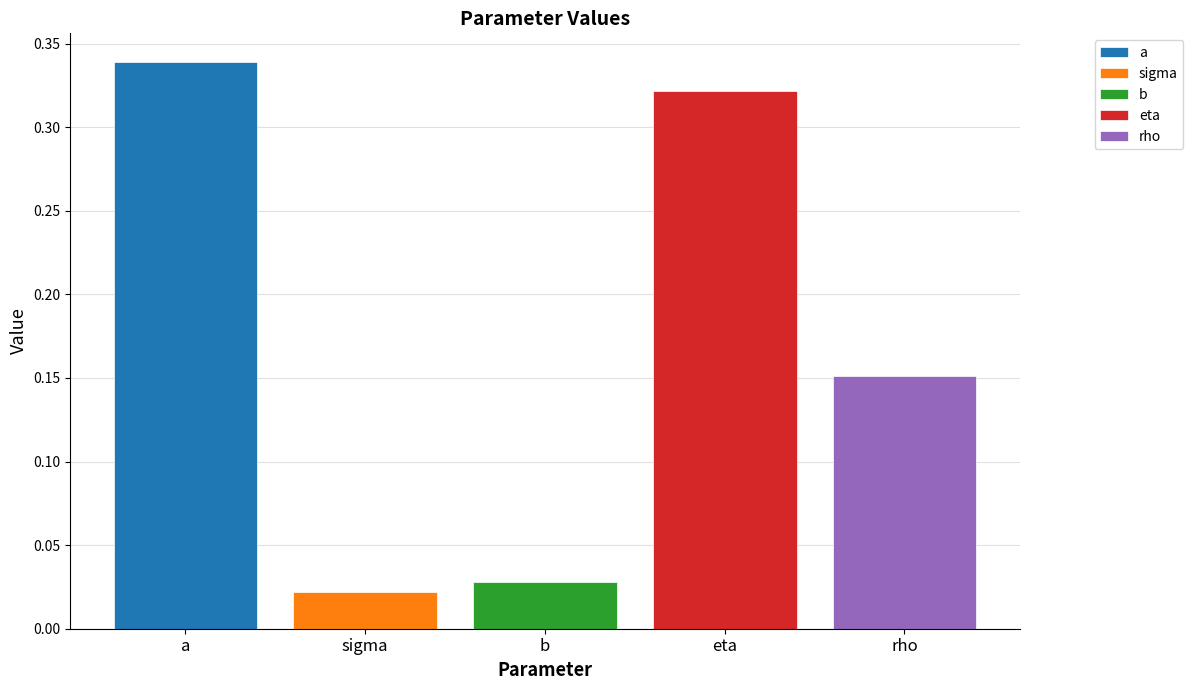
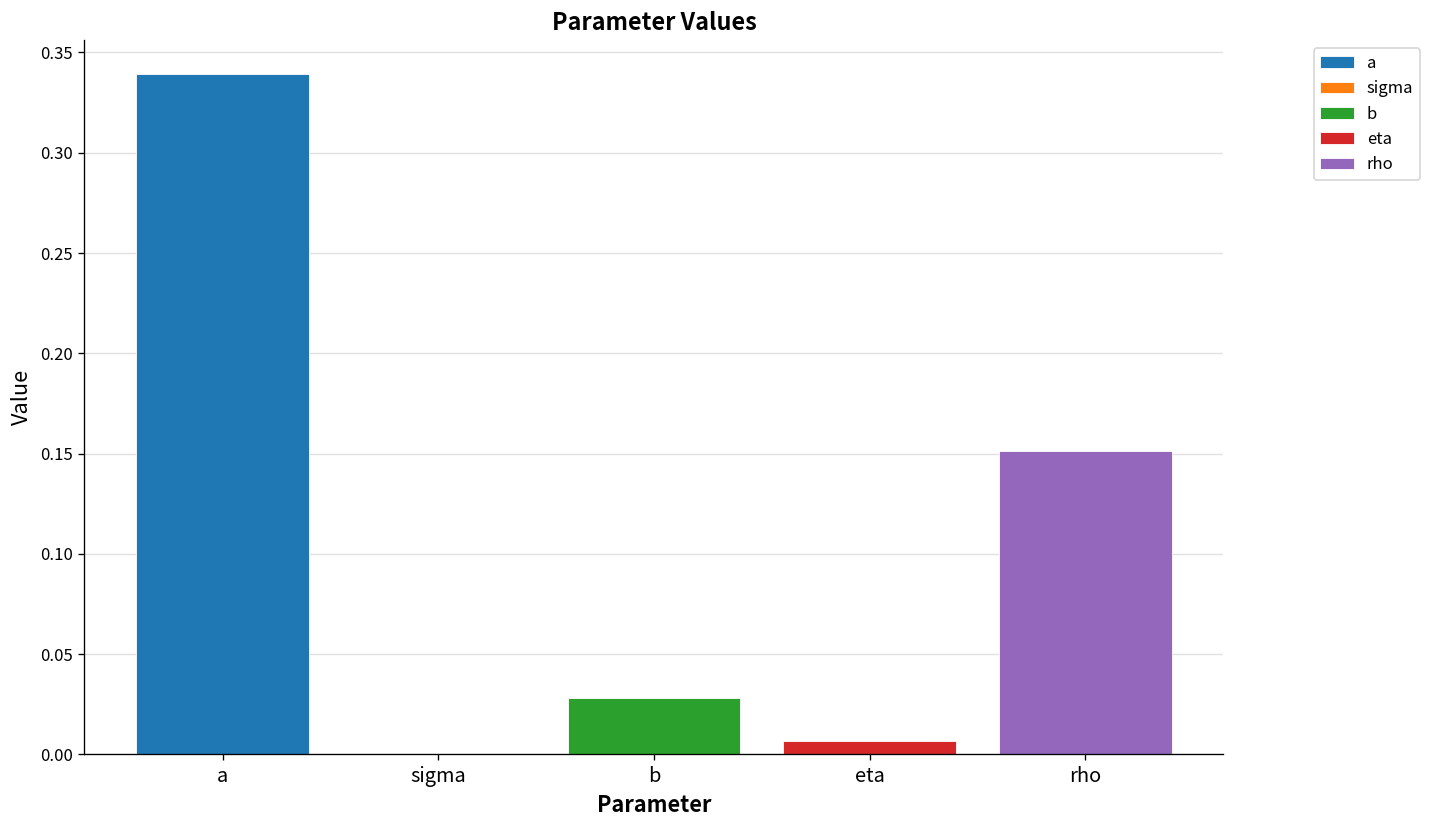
sigma: 0.022 -> 0.000
eta: 0.322 -> 0.007
